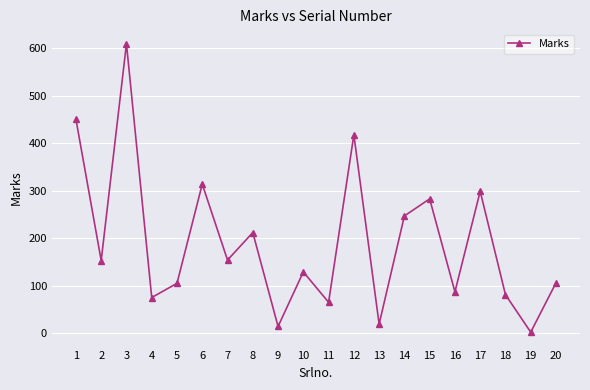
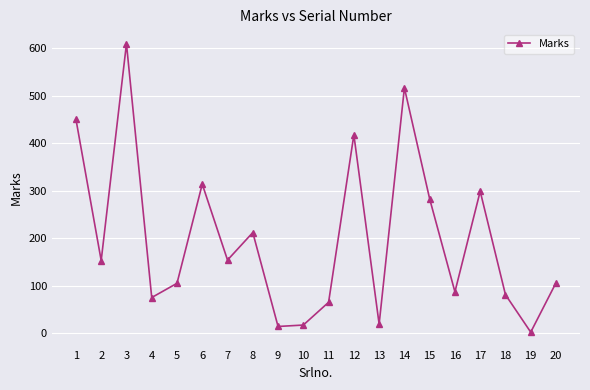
10: 130 -> 20
14: 250 -> 520
